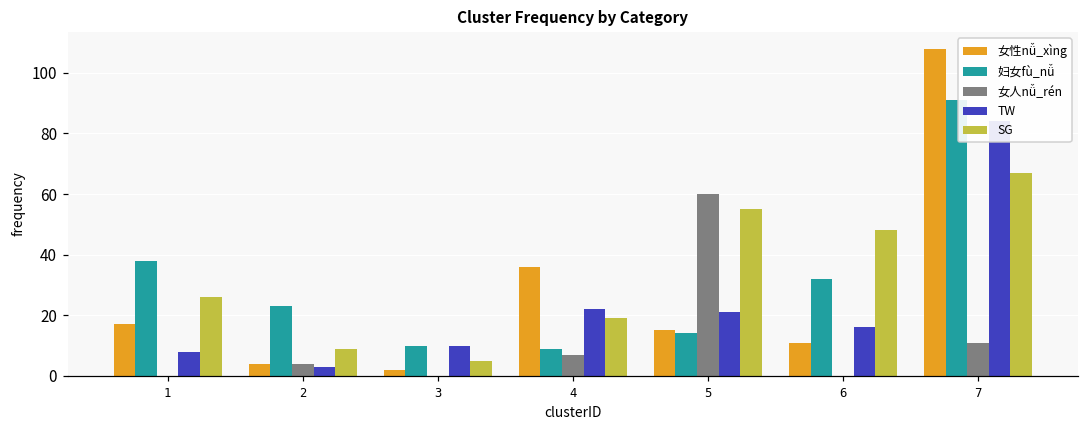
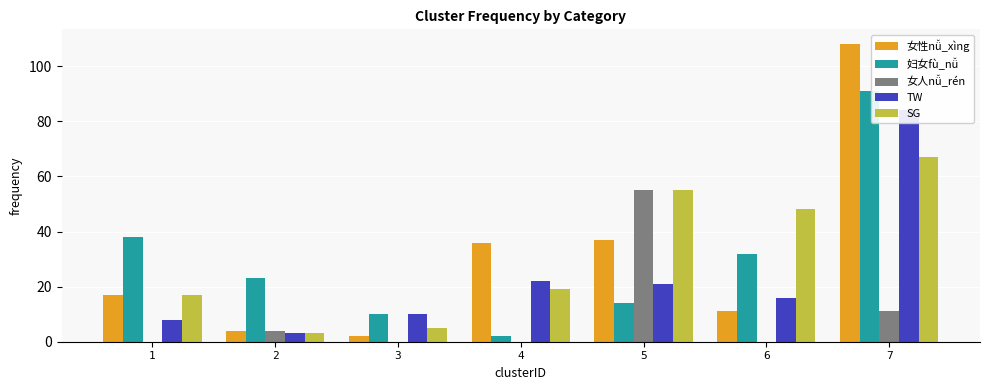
SG, 1: 26 -> 17
SG, 2: 9 -> 3
妇女fù_nǚ, 4: 9 -> 2
女人nǚ_rén, 4: 7 -> 0
女性nǚ_xìng, 5: 15 -> 37
女人nǚ_rén, 5: 60 -> 55
